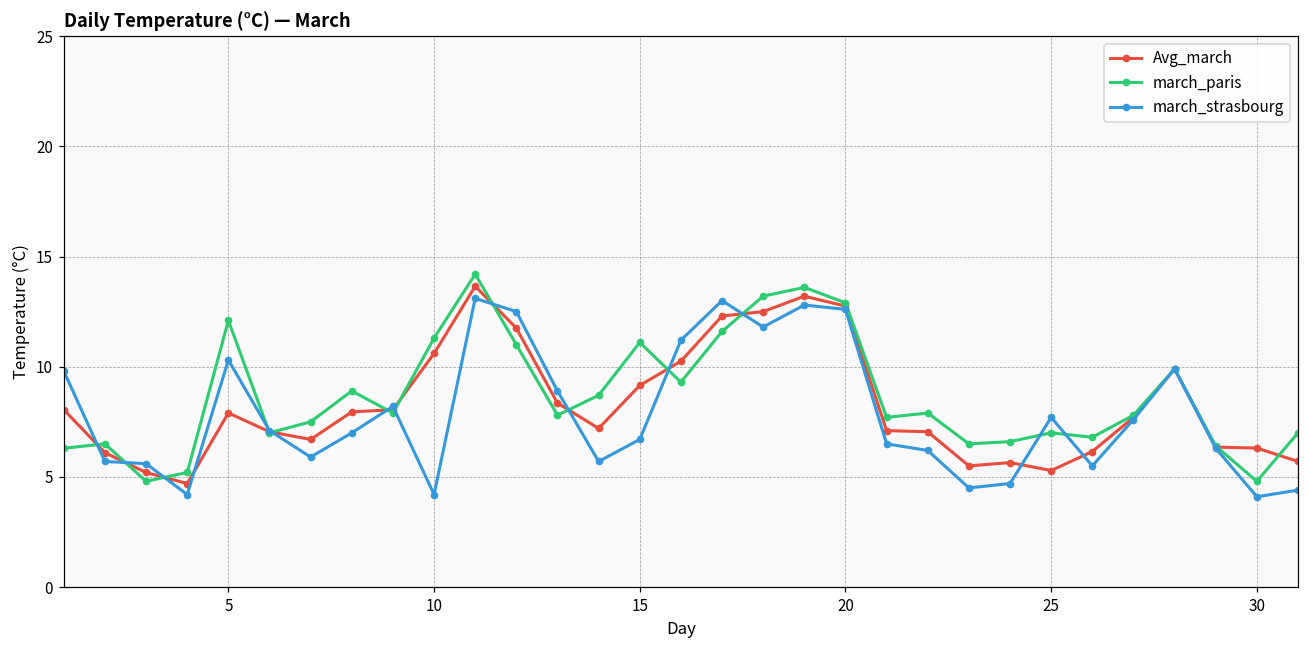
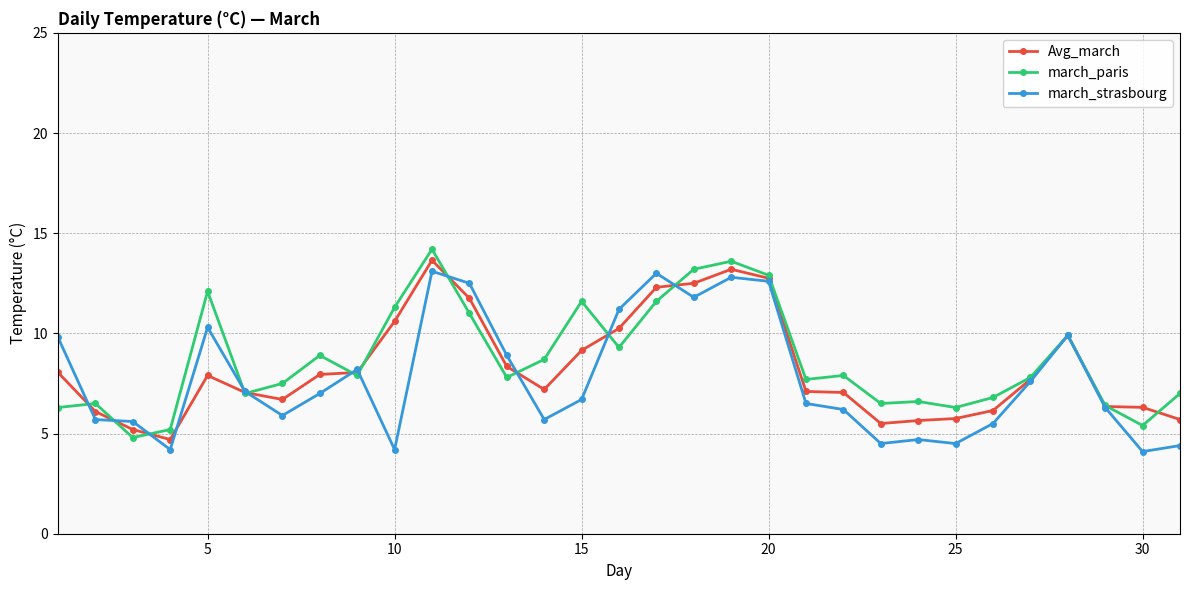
march_paris, 15: 11.1 -> 11.6
Avg_march, 25: 5.3 -> 5.8
march_paris, 25: 7.0 -> 6.3
march_strasbourg, 25: 7.7 -> 4.5
march_paris, 30: 4.8 -> 5.4
